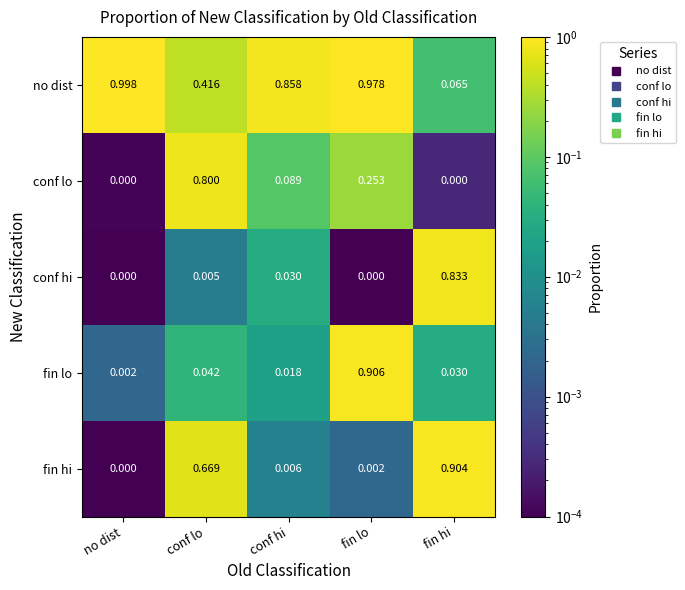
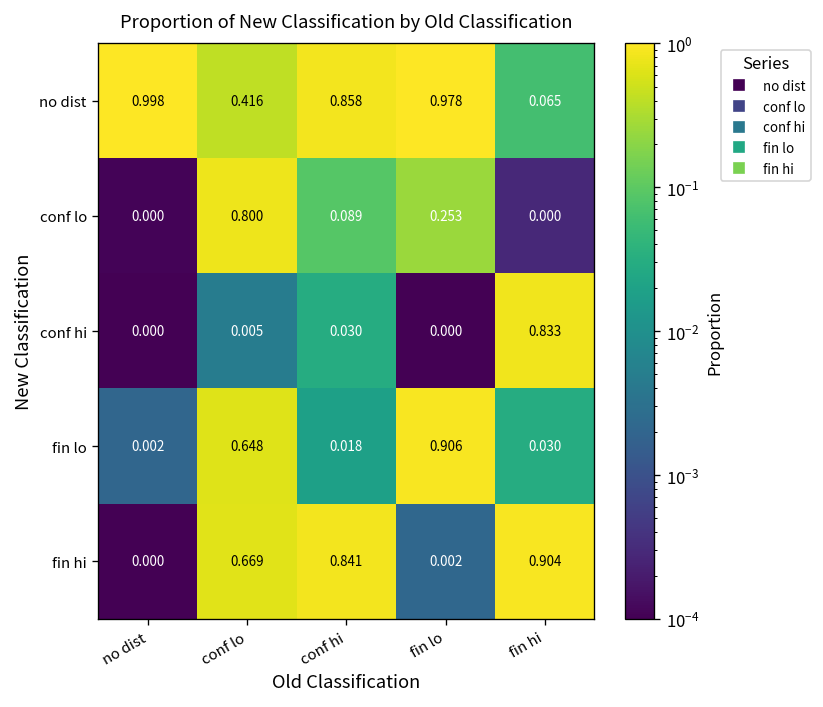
fin lo, conf lo: 0.042 -> 0.648
fin hi, conf hi: 0.006 -> 0.841
